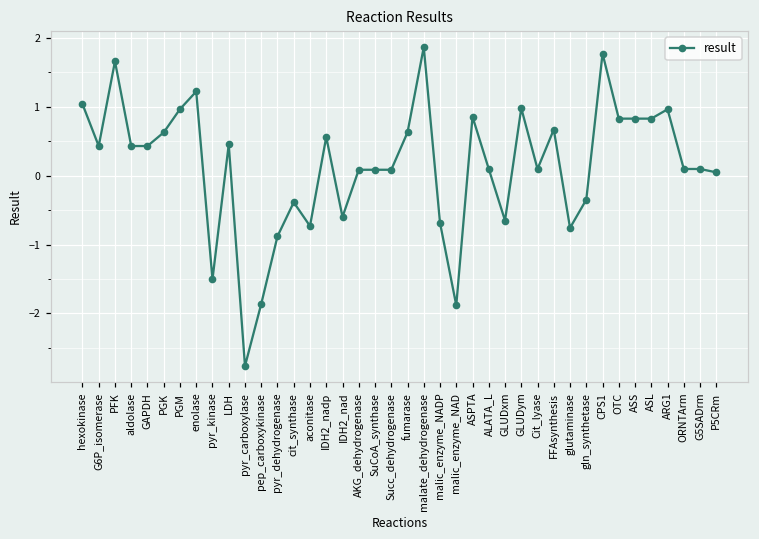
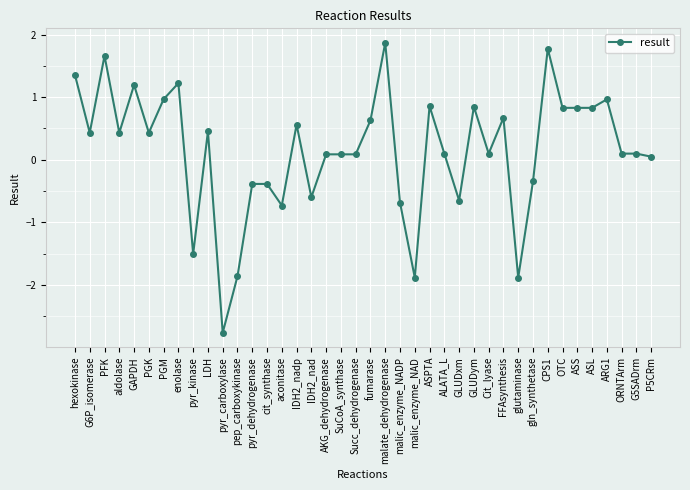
hexokinase: 1.0 -> 1.4
GAPDH: 0.4 -> 1.2
PGK: 0.6 -> 0.4
pyr_dehydrogenase: -0.9 -> -0.4
GLUDym: 1.0 -> 0.8
glutaminase: -0.8 -> -1.9
